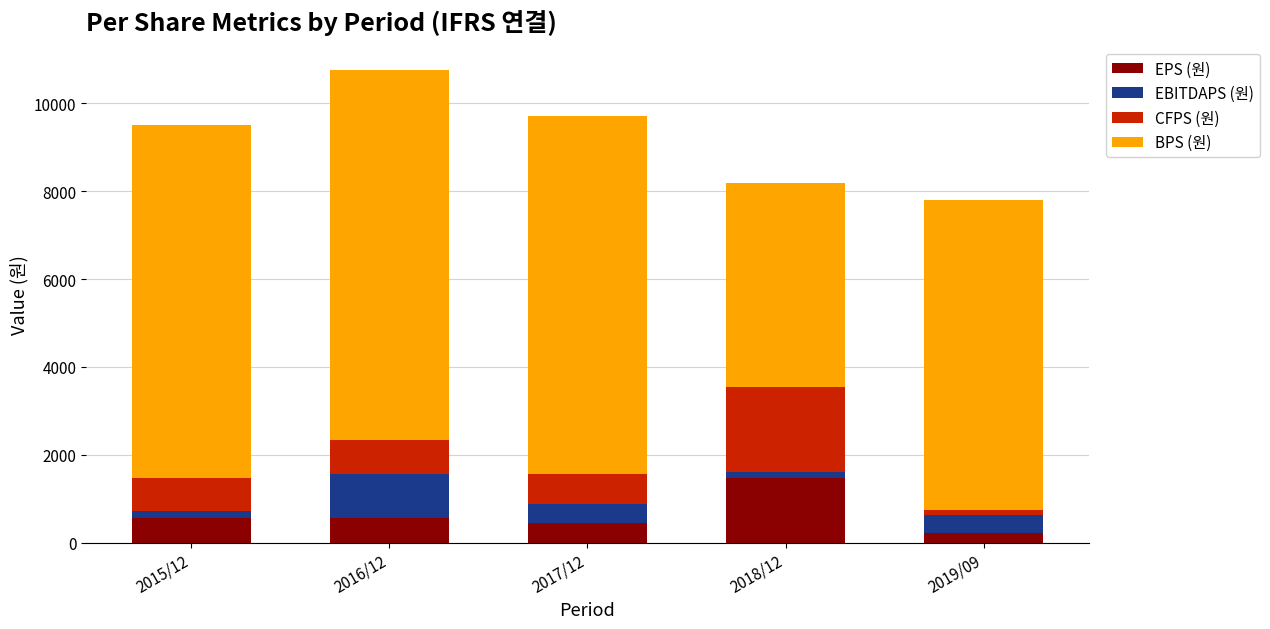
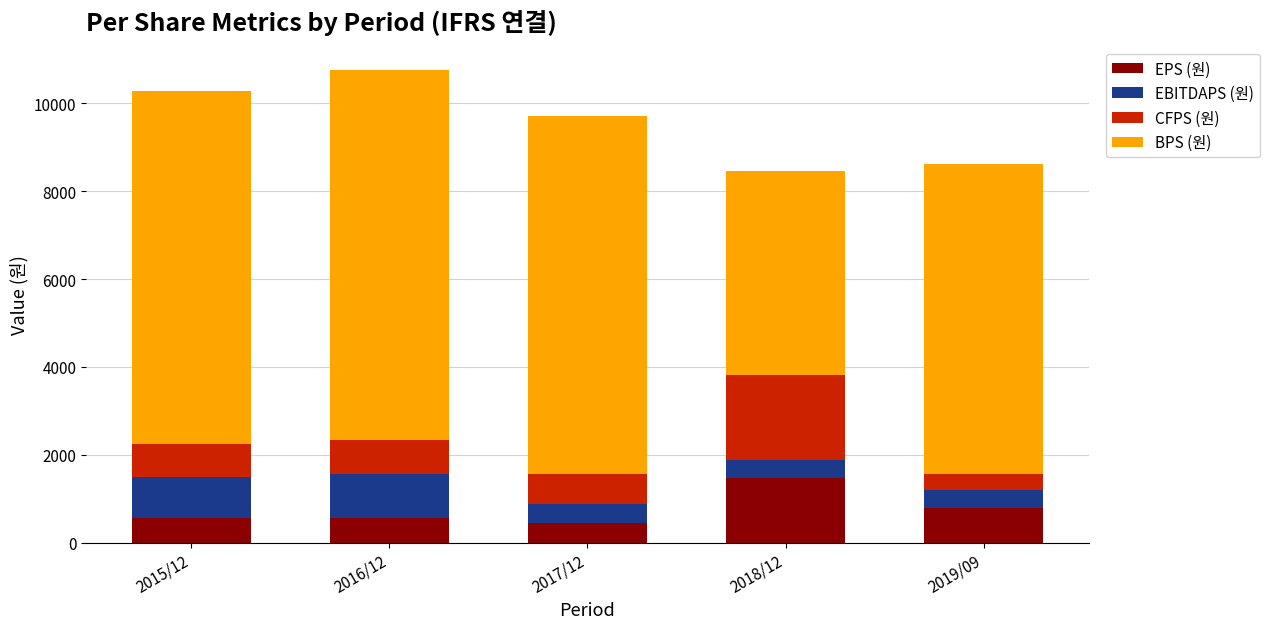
EBITDAPS (원), 2015/12: 100 -> 900
EBITDAPS (원), 2018/12: 100 -> 400
EPS (원), 2019/09: 200 -> 800
CFPS (원), 2019/09: 100 -> 400
